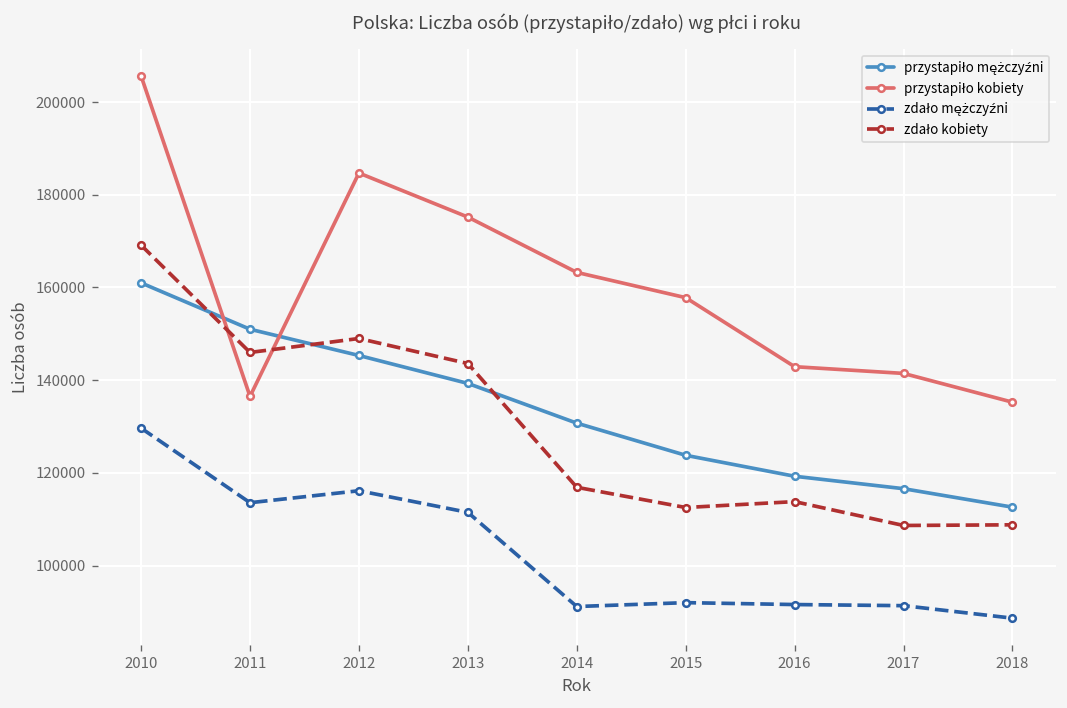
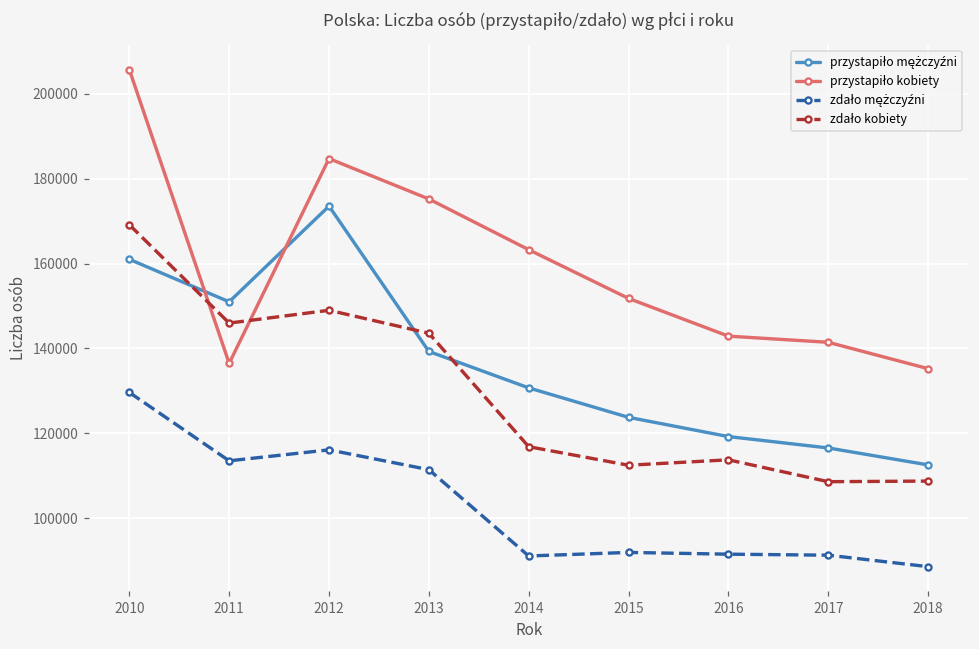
przystapiło mężczyźni, 2012: 145000 -> 174000
przystapiło kobiety, 2015: 158000 -> 152000
